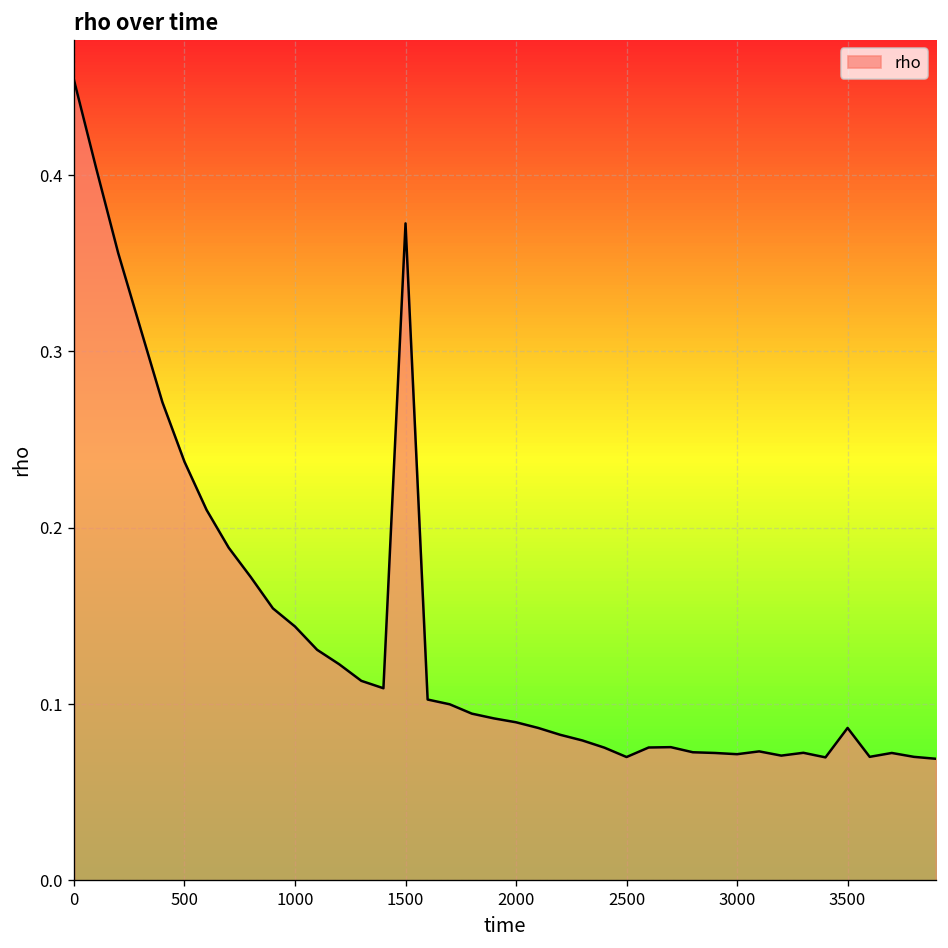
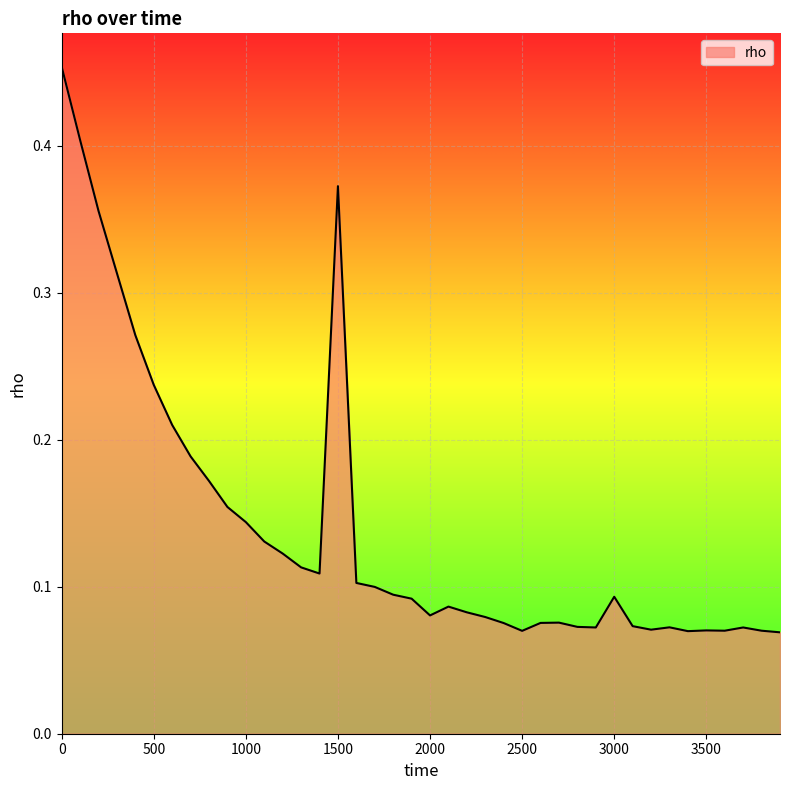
2000: 0.090 -> 0.081
3000: 0.072 -> 0.093
3500: 0.087 -> 0.070
